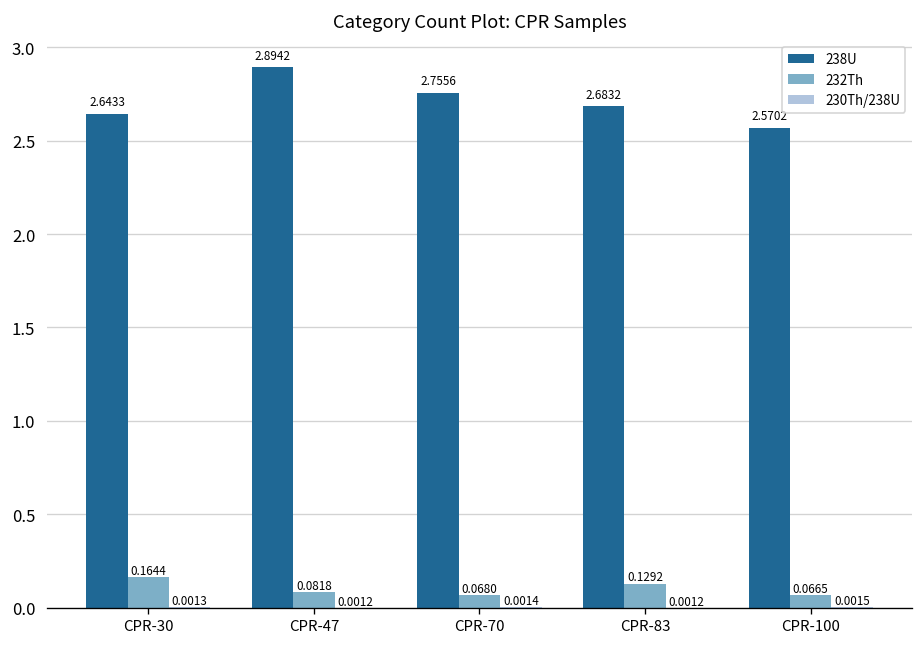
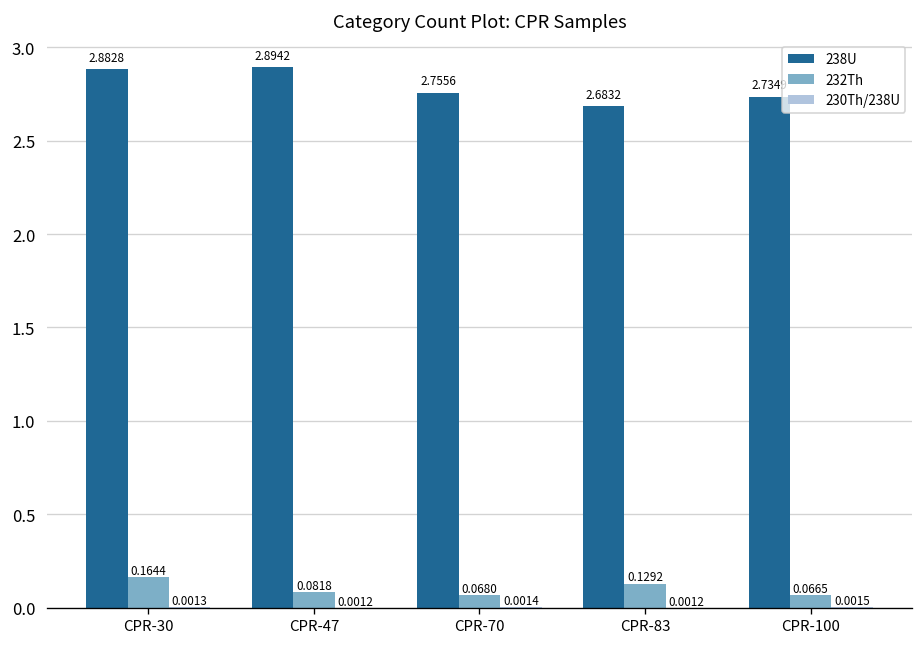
238U, CPR-30: 2.6433 -> 2.8828
238U, CPR-100: 2.57 -> 2.73
